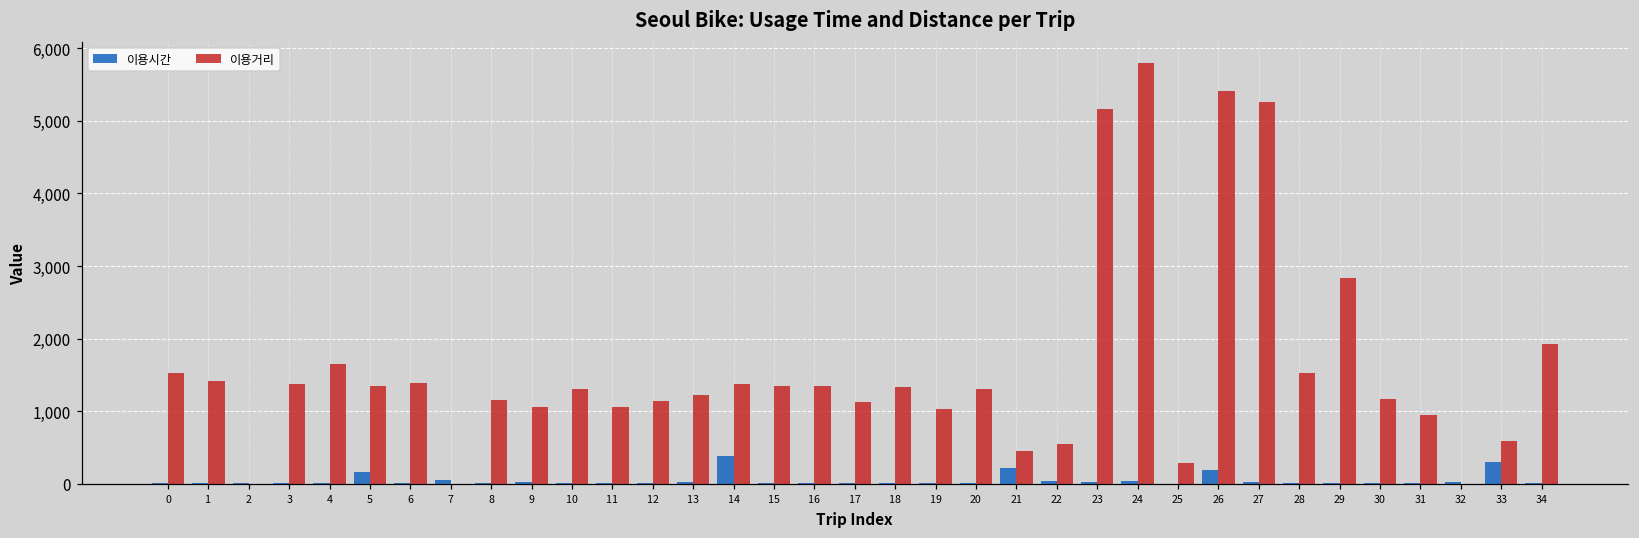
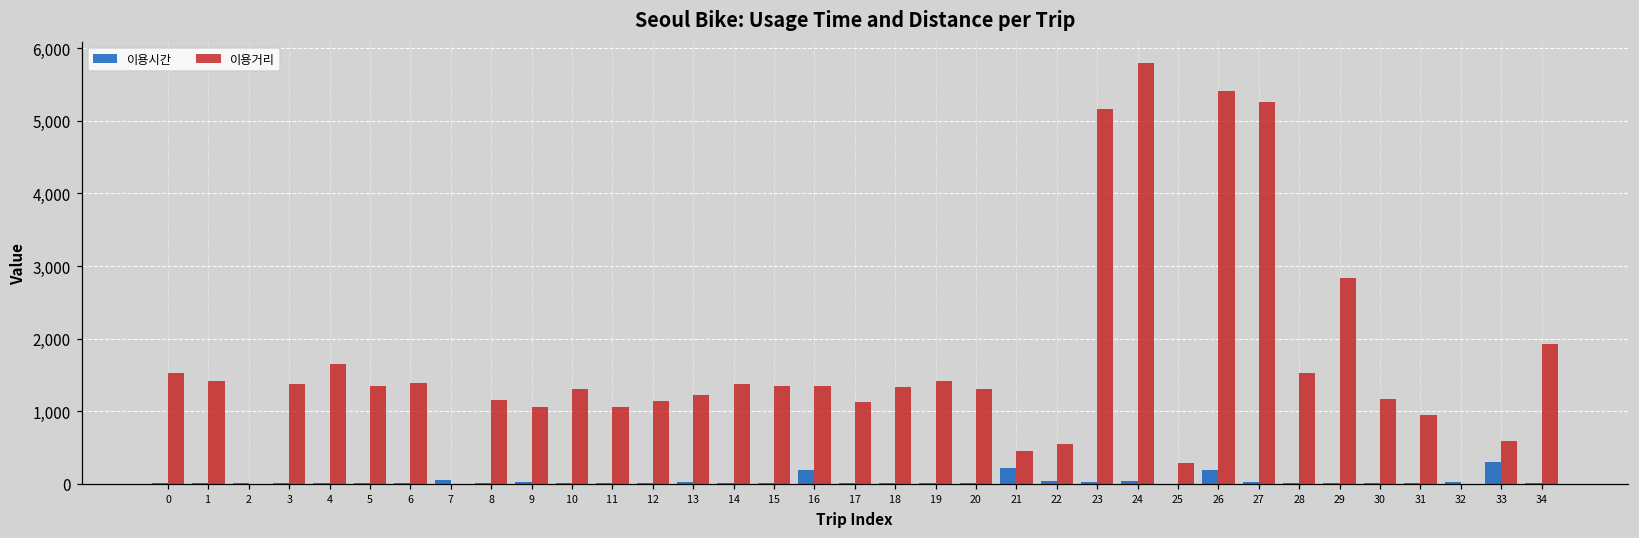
이용시간, 5: 200 -> 0
이용시간, 14: 400 -> 0
이용시간, 16: 0 -> 200
이용거리, 19: 1,000 -> 1,400
